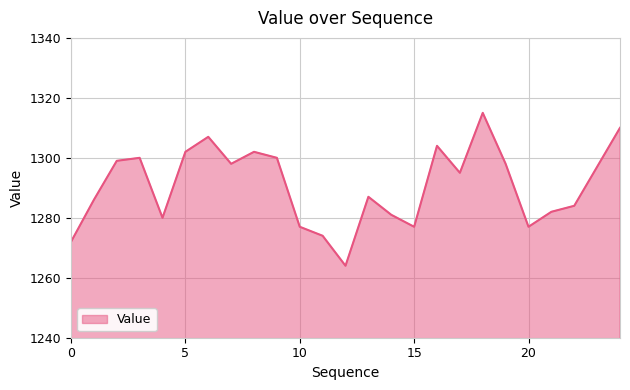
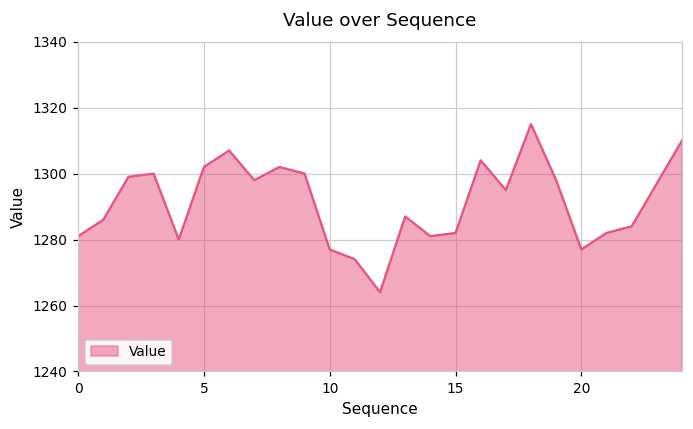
0: 1272 -> 1281
15: 1277 -> 1282
